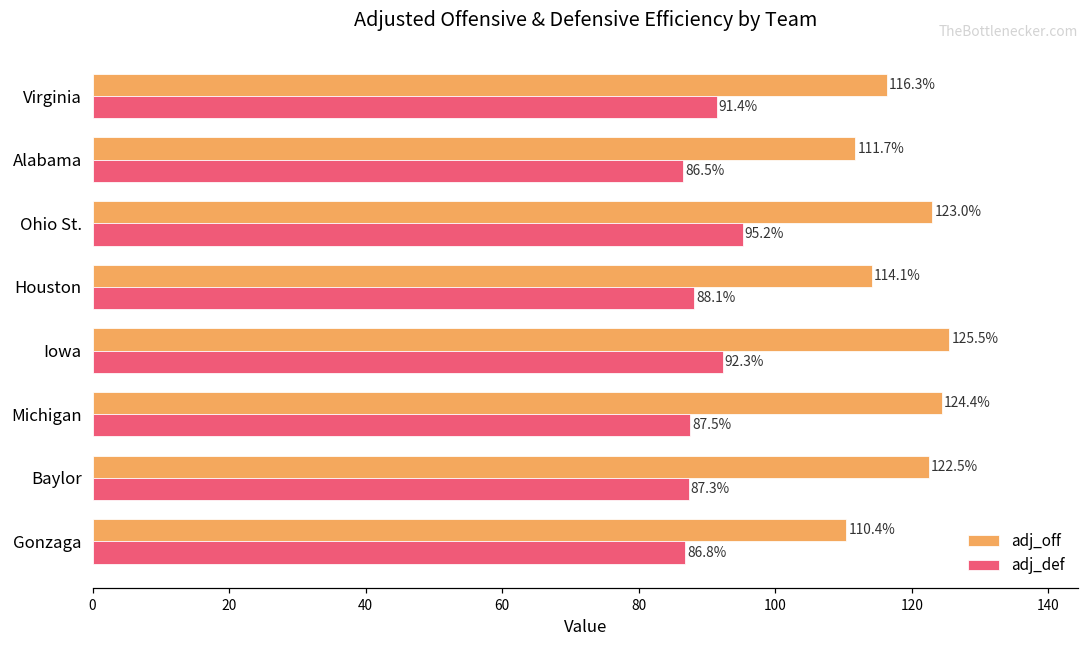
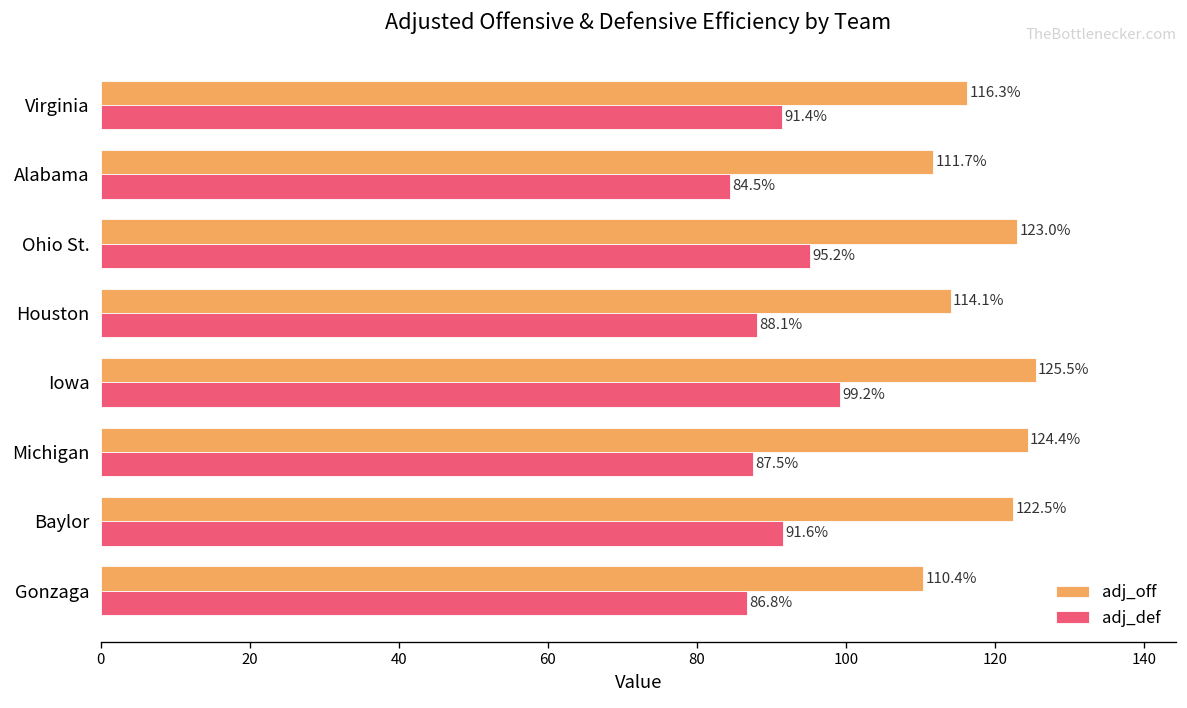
adj_def, Alabama: 86.5% -> 84.5%
adj_def, Iowa: 92.3% -> 99.2%
adj_def, Baylor: 87.3% -> 91.6%
